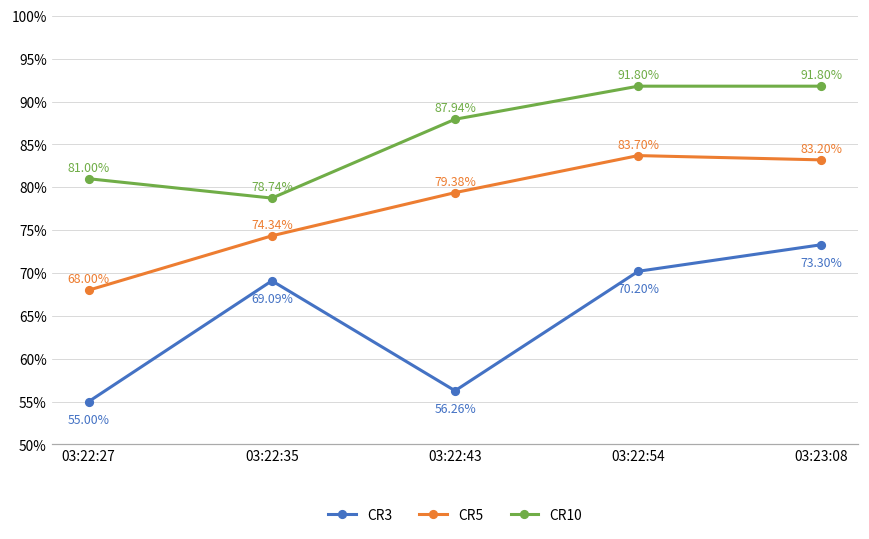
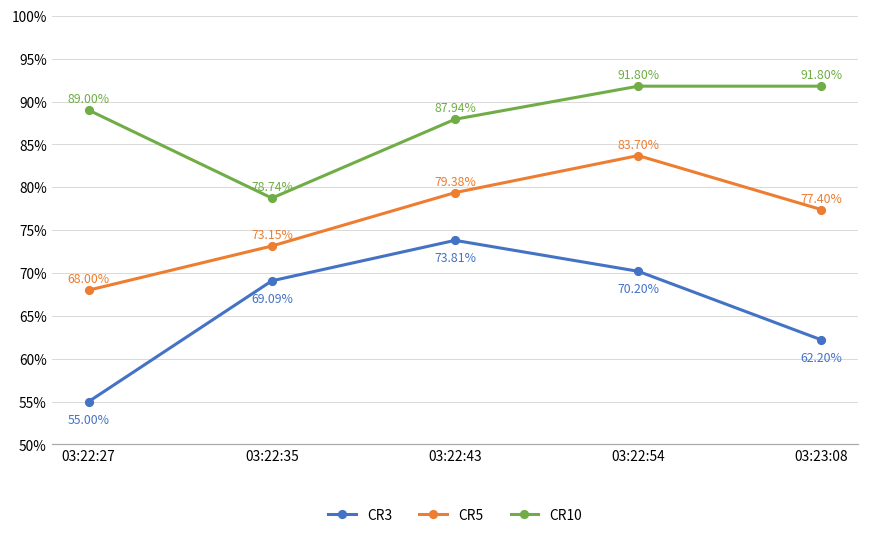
CR10, 03:22:27: 81.00% -> 89.00%
CR5, 03:22:35: 74.34% -> 73.15%
CR3, 03:22:43: 56.26% -> 73.81%
CR3, 03:23:08: 73.30% -> 62.20%
CR5, 03:23:08: 83.20% -> 77.40%
